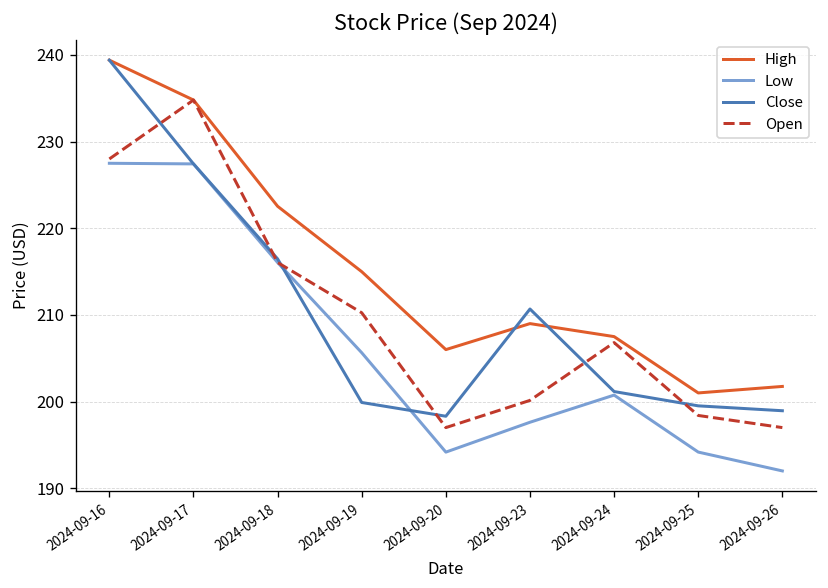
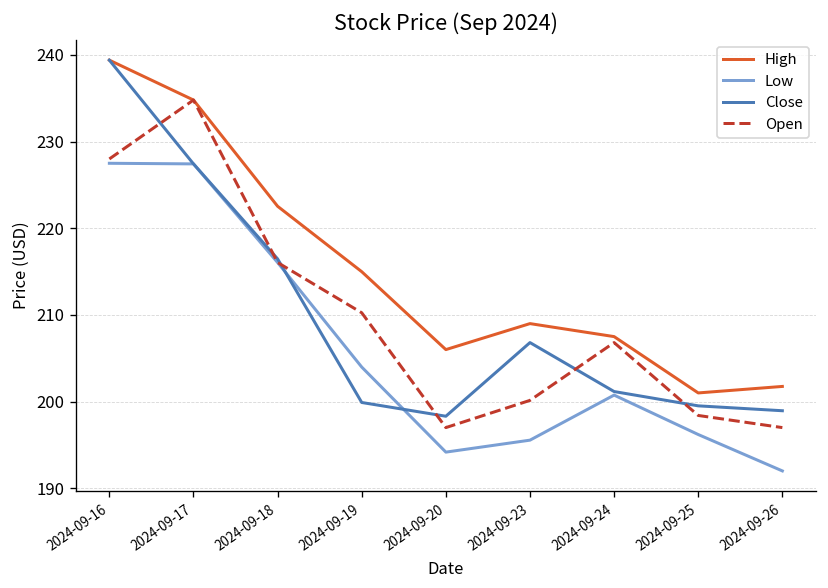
Low, 2024-09-19: 206 -> 204
Low, 2024-09-23: 198 -> 196
Close, 2024-09-23: 211 -> 207
Low, 2024-09-25: 194 -> 196
